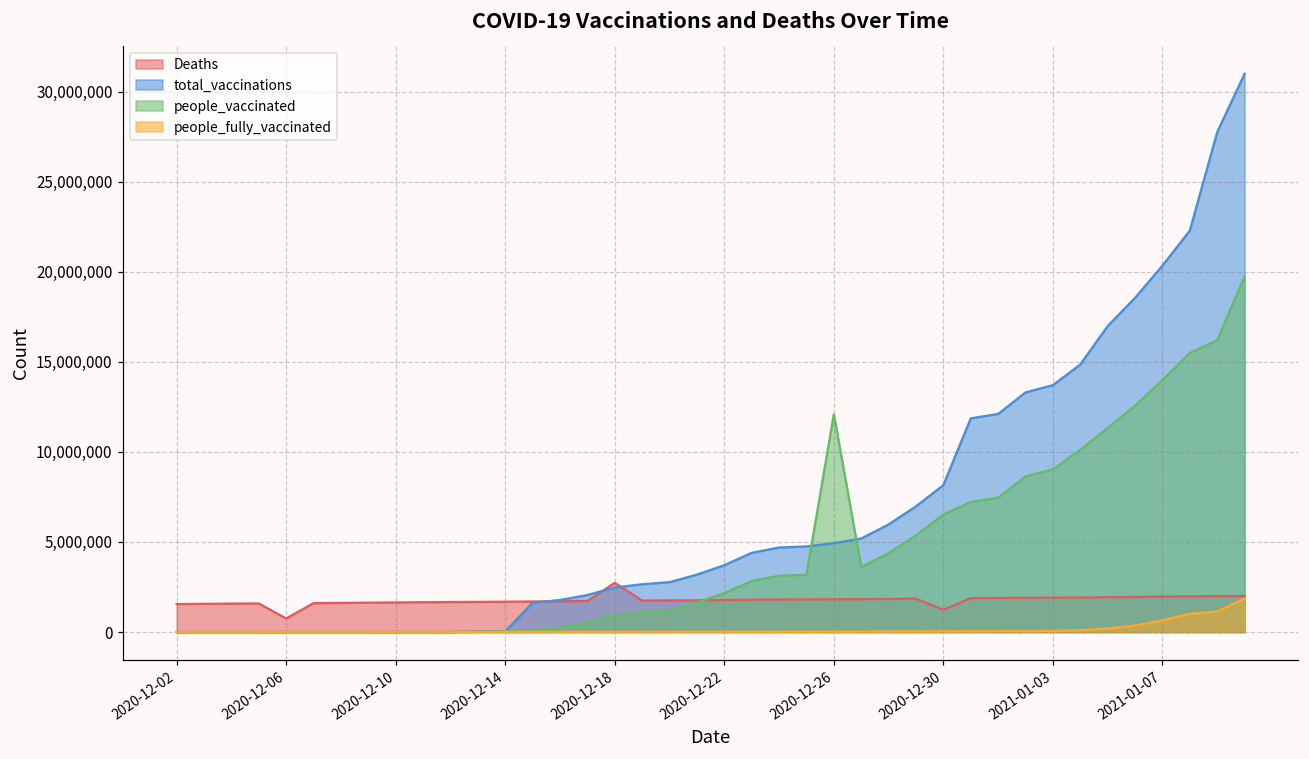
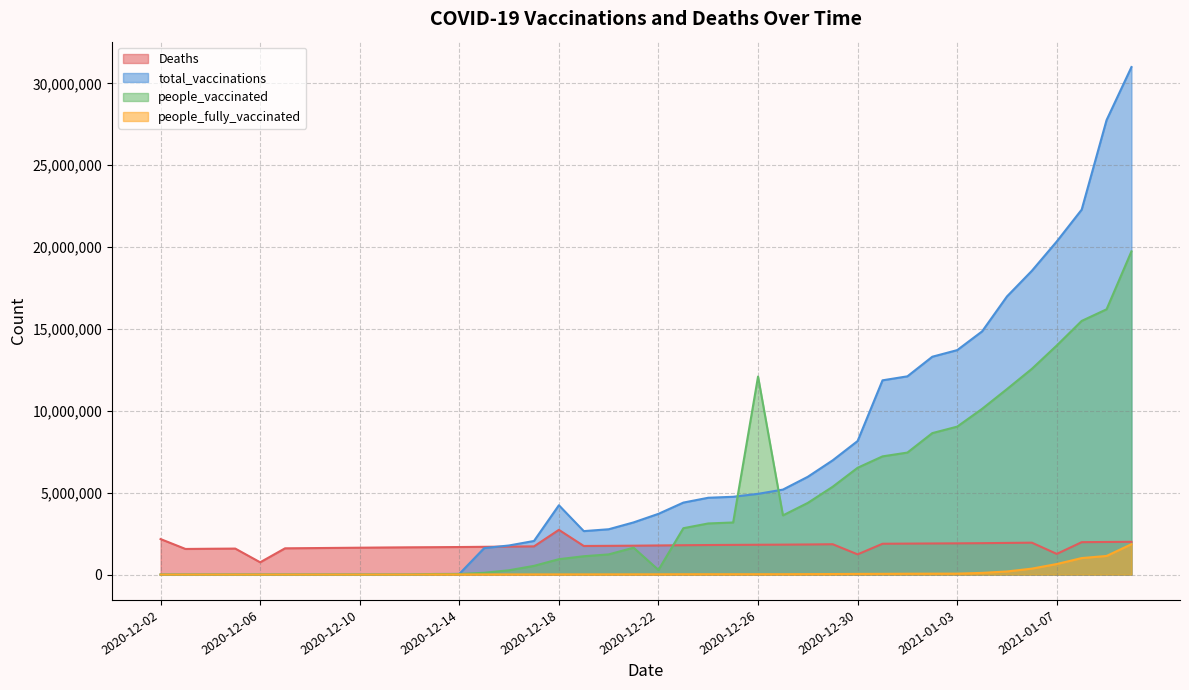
Deaths, 2020-12-02: 1,600,000 -> 2,200,000
total_vaccinations, 2020-12-18: 2,500,000 -> 4,200,000
people_vaccinated, 2020-12-22: 2,200,000 -> 300,000
Deaths, 2021-01-07: 2,000,000 -> 1,300,000
